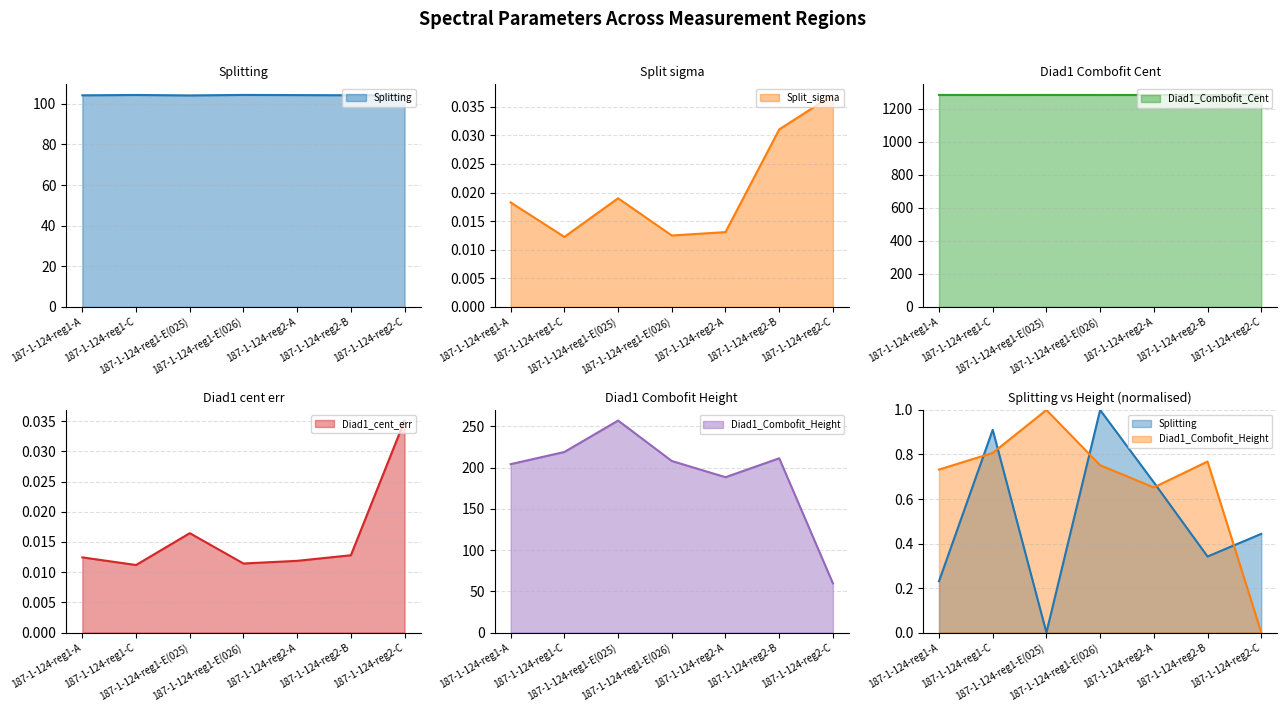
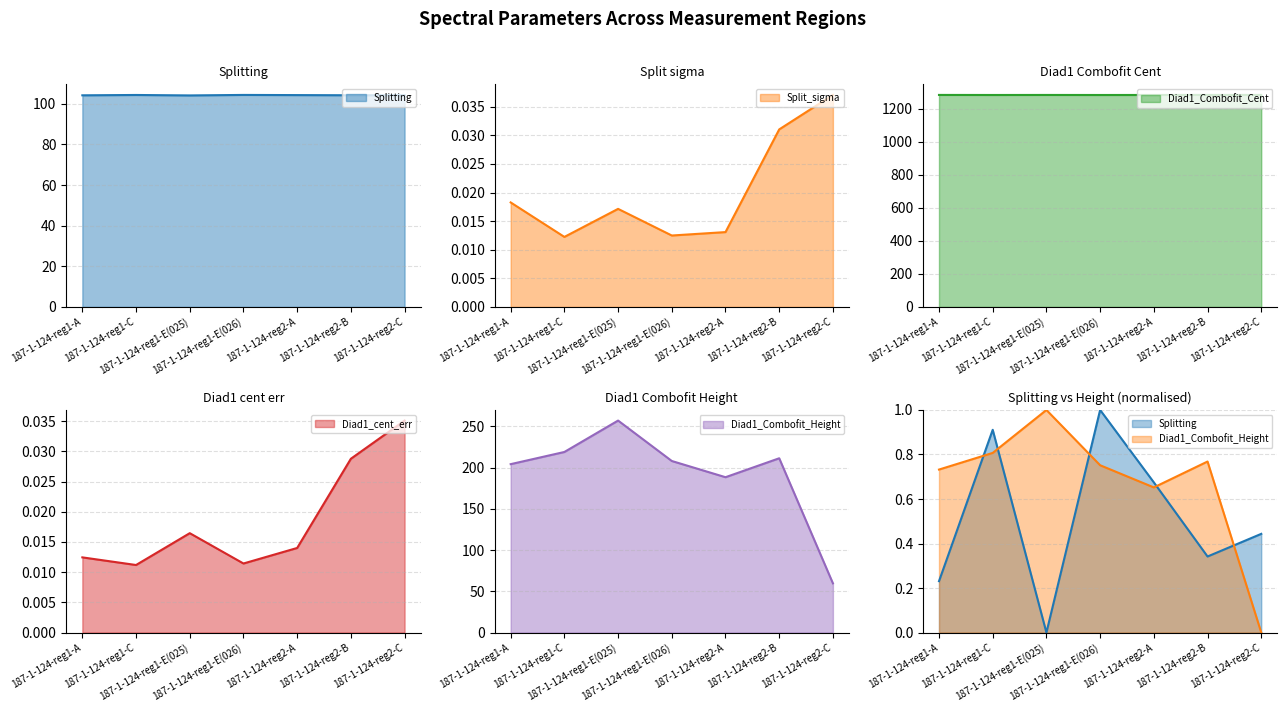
Split sigma, 187-1-124-reg1-E(025): 0.019 -> 0.017
Diad1 cent err, 187-1-124-reg2-A: 0.012 -> 0.014
Diad1 cent err, 187-1-124-reg2-B: 0.013 -> 0.029
